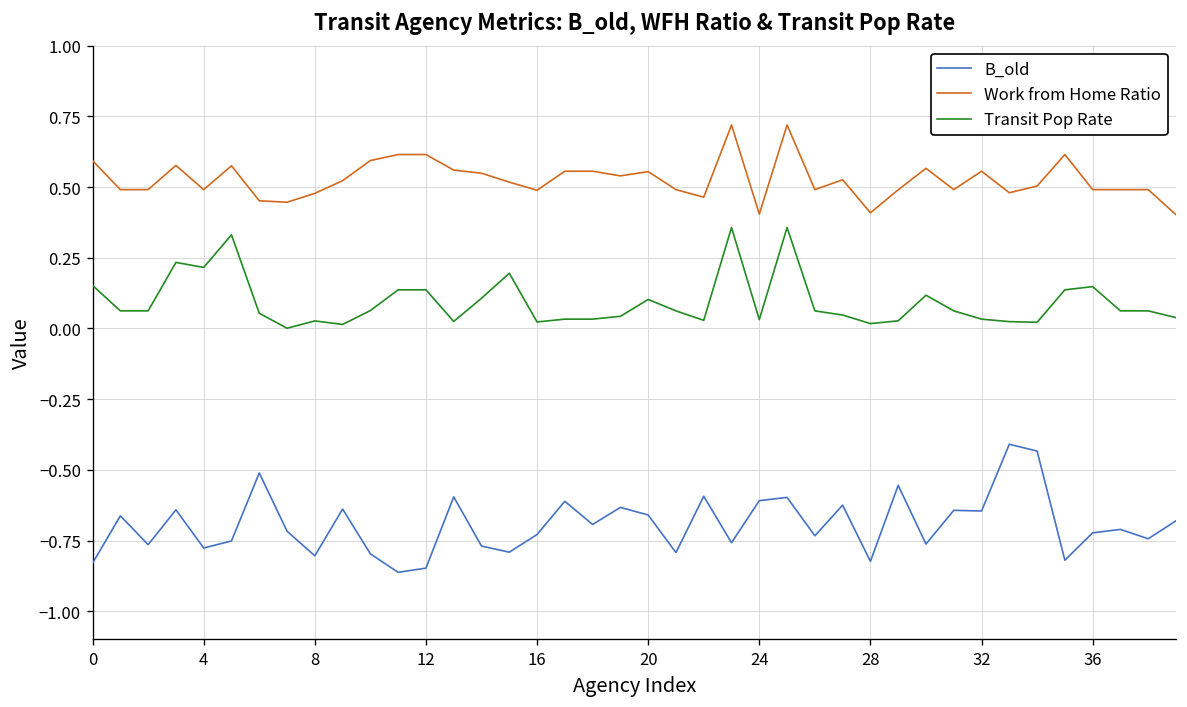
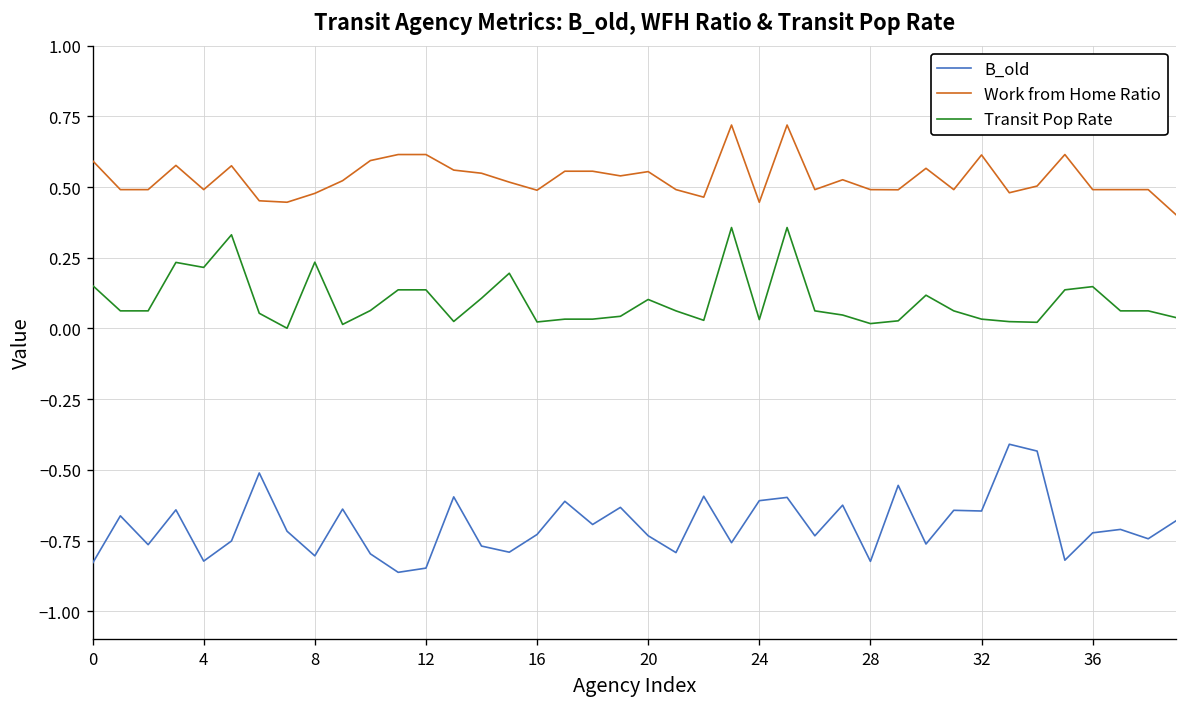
B_old, 4: -0.78 -> -0.82
Transit Pop Rate, 8: 0.03 -> 0.23
B_old, 20: -0.66 -> -0.73
Work from Home Ratio, 24: 0.40 -> 0.45
Work from Home Ratio, 28: 0.41 -> 0.49
Work from Home Ratio, 32: 0.56 -> 0.61
